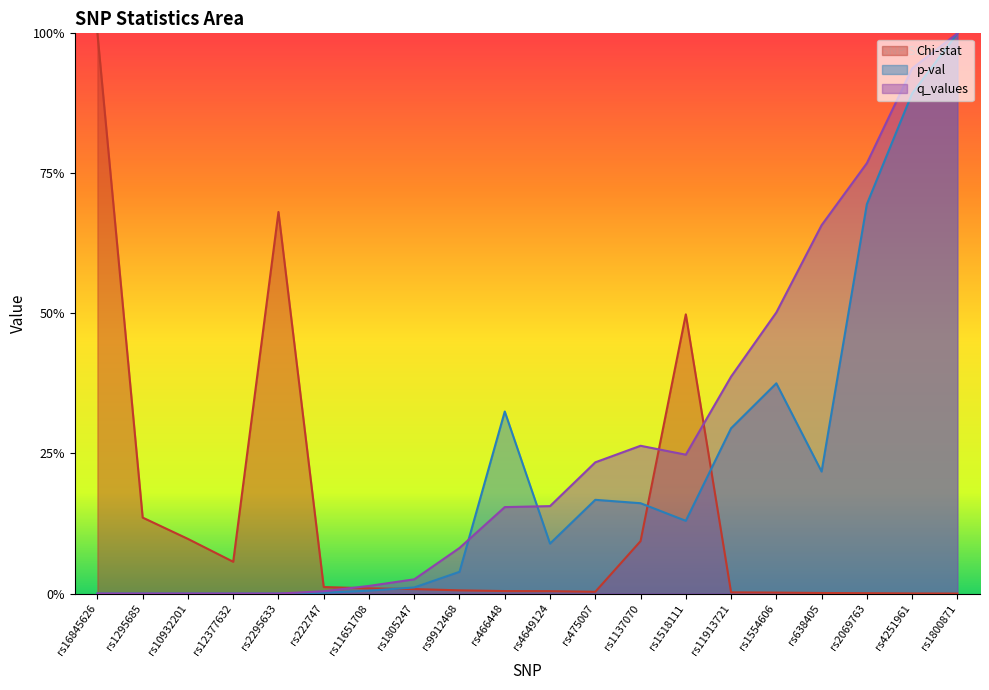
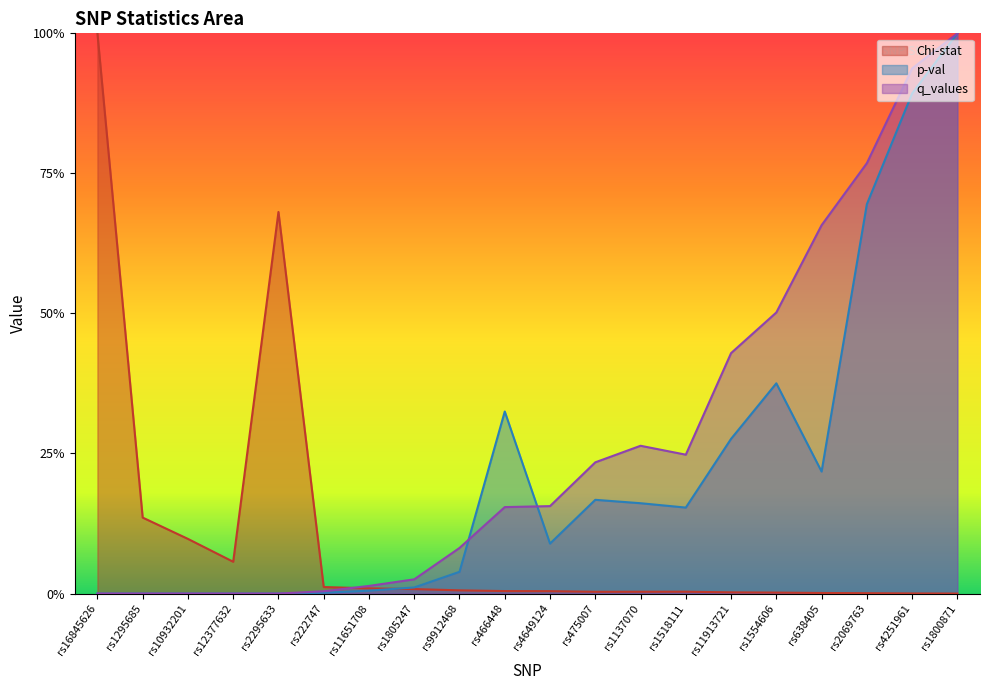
Chi-stat, rs1137070: 9% -> 0%
Chi-stat, rs1518111: 50% -> 0%
p-val, rs1518111: 13% -> 15%
p-val, rs11913721: 30% -> 28%
q_values, rs11913721: 39% -> 43%
